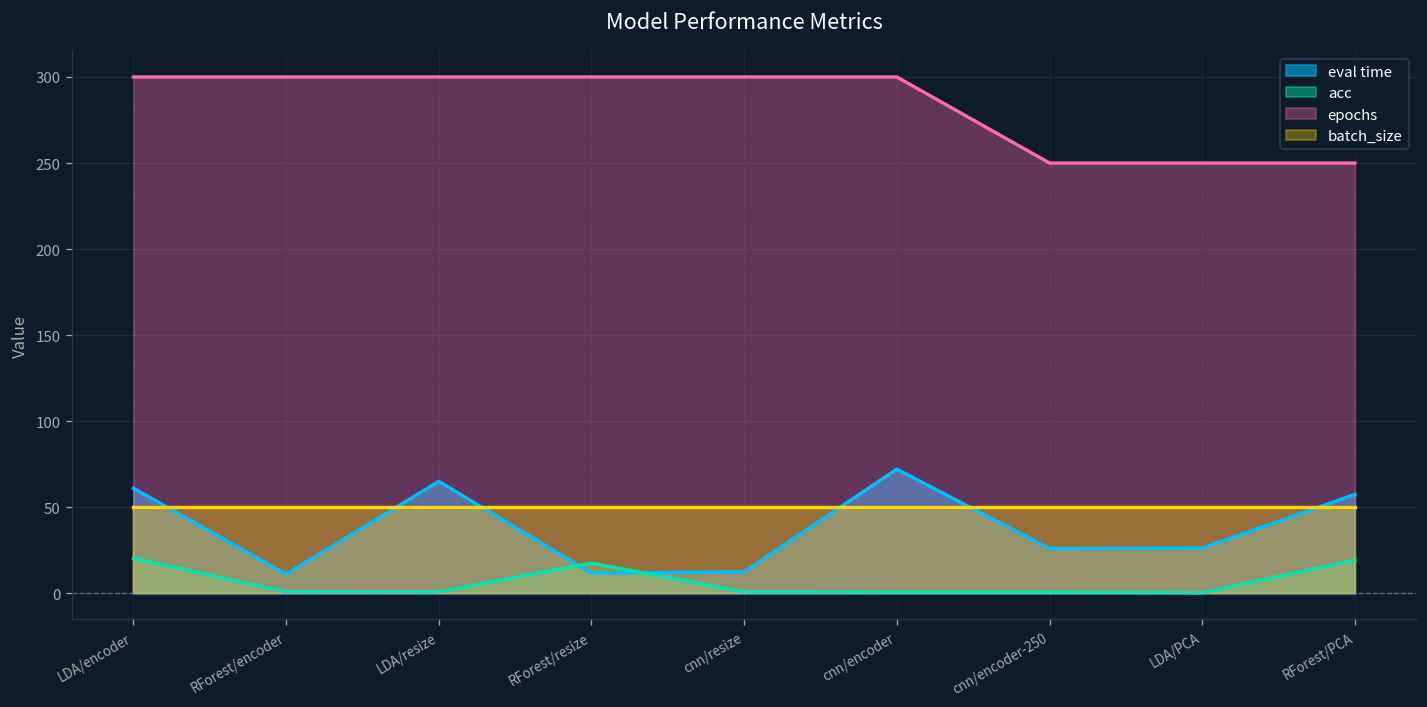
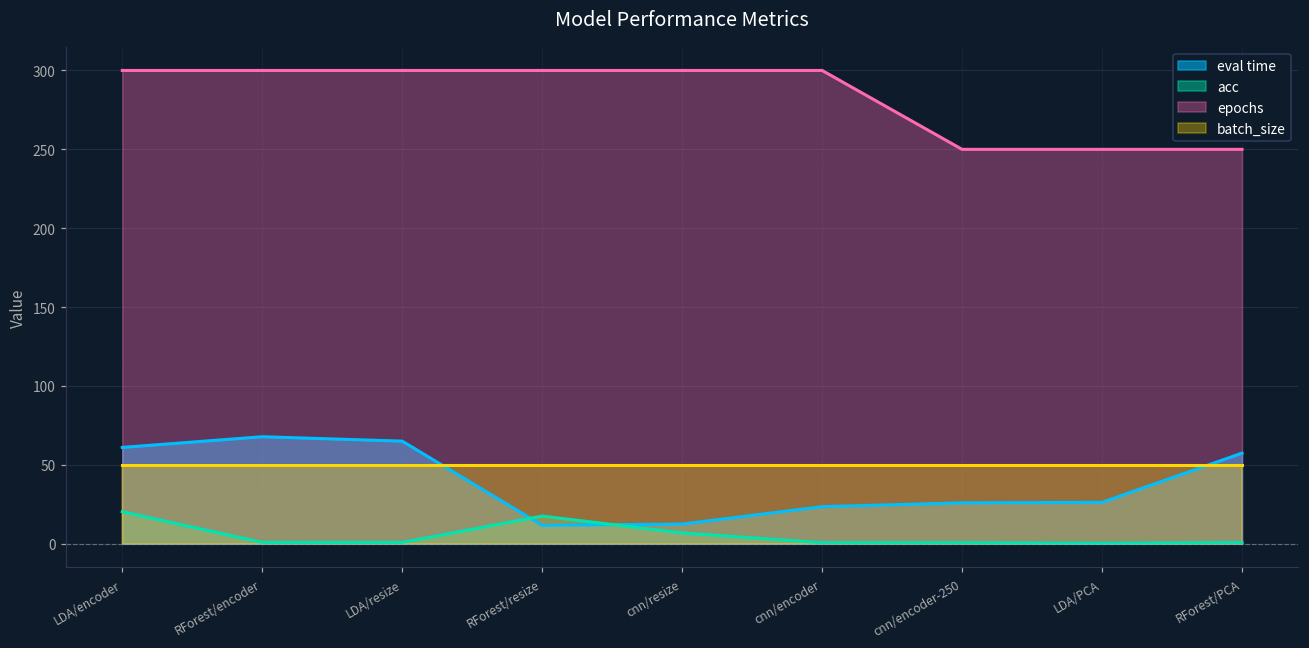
eval time, RForest/encoder: 11 -> 68
acc, cnn/resize: 1 -> 7
eval time, cnn/encoder: 72 -> 24
acc, RForest/PCA: 19 -> 1
